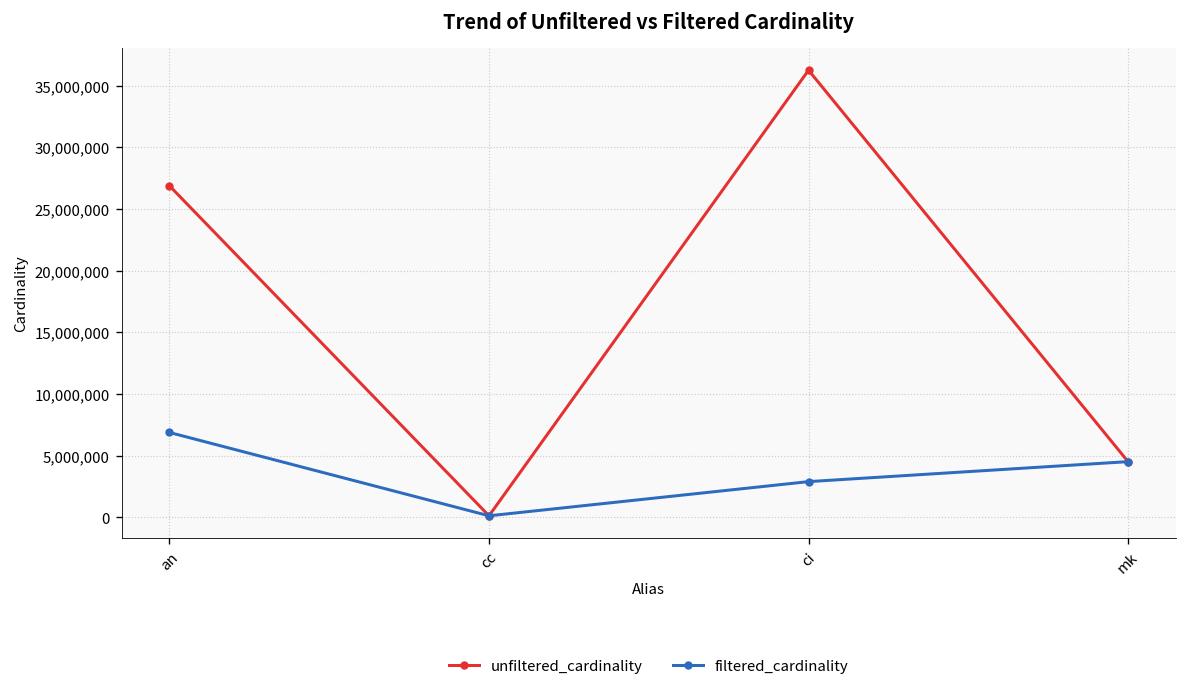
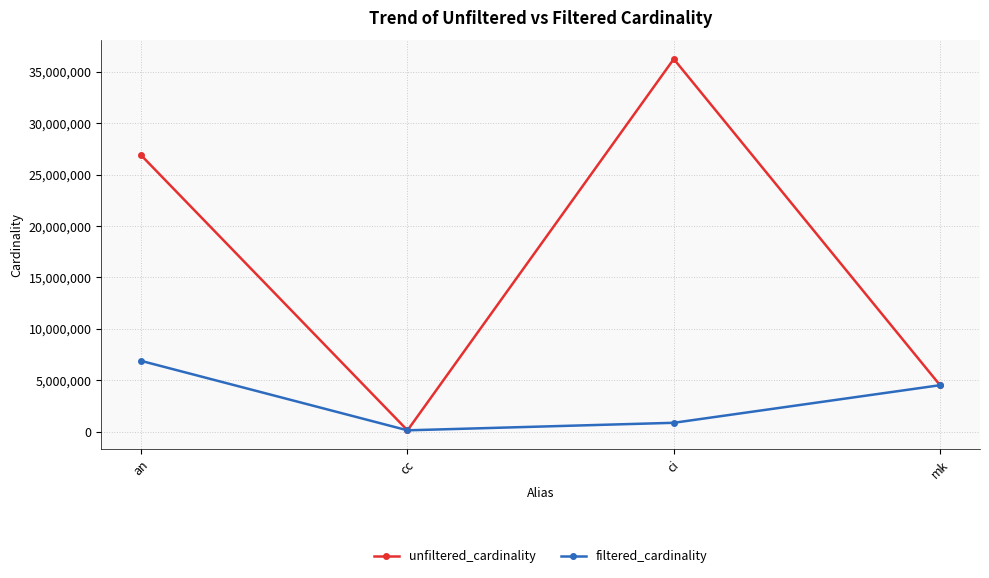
filtered_cardinality, ci: 2,900,000 -> 900,000
